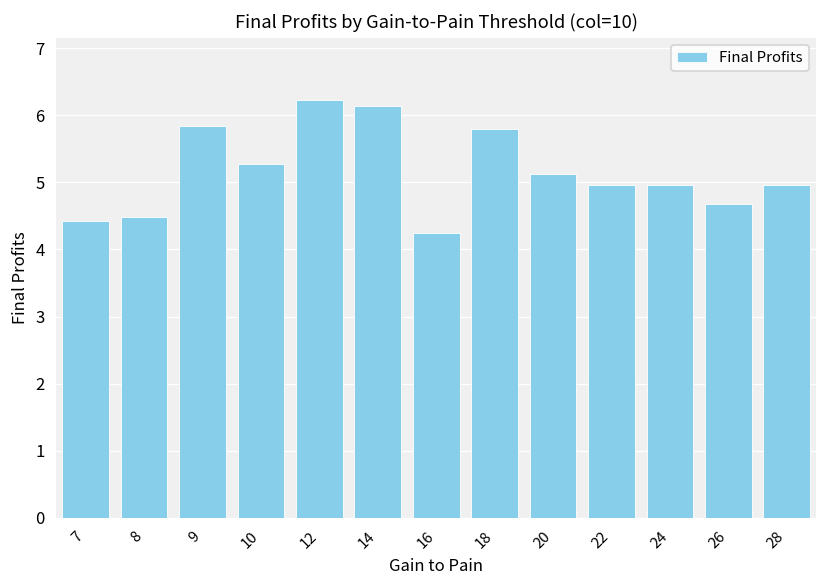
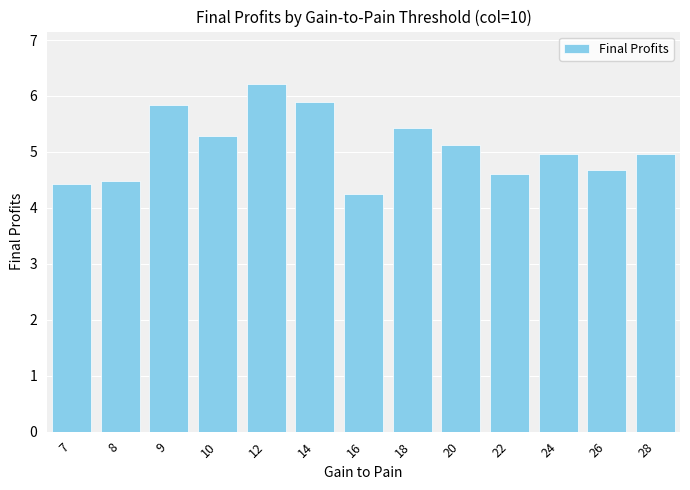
14: 6.1 -> 5.9
18: 5.8 -> 5.4
22: 5.0 -> 4.6
